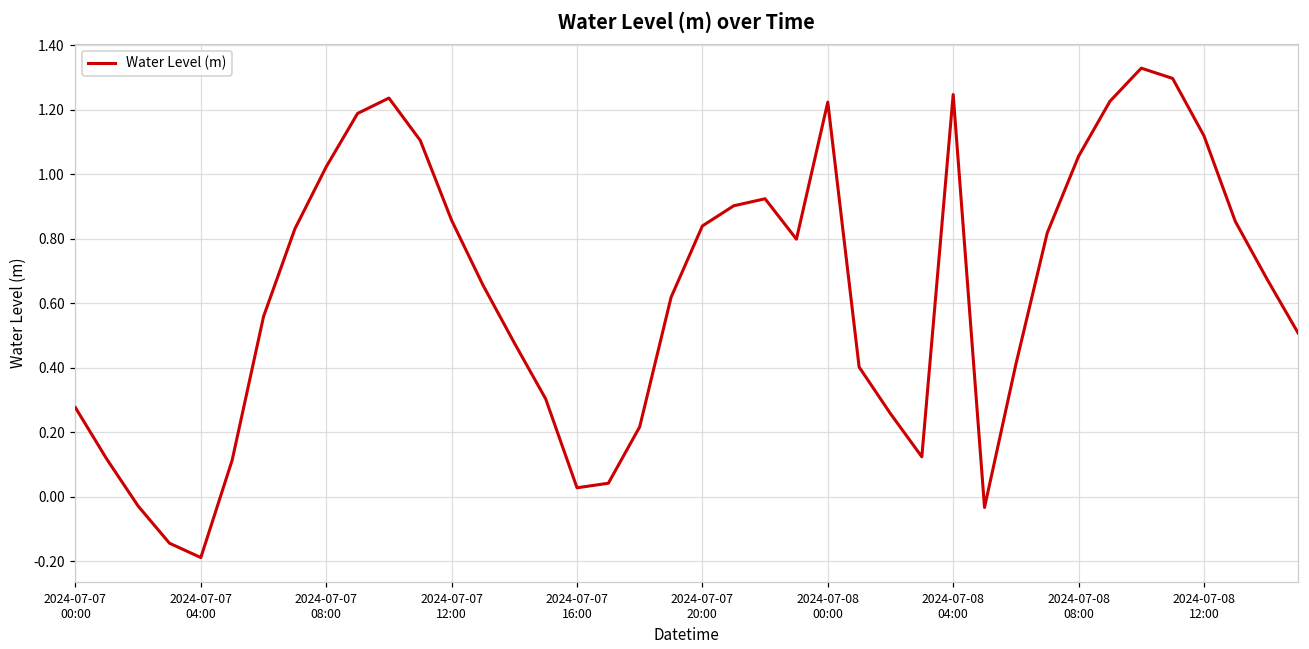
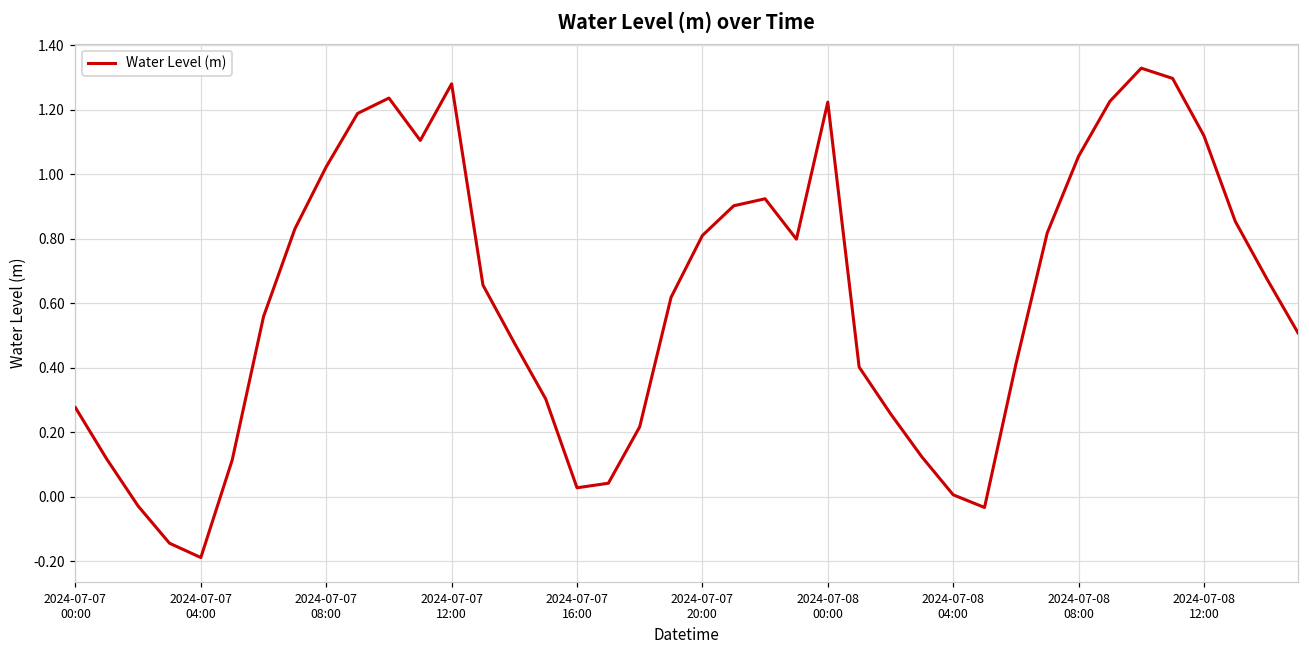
2024-07-07 12:00: 0.86 -> 1.28
2024-07-07 20:00: 0.84 -> 0.81
2024-07-08 04:00: 1.25 -> 0.01
